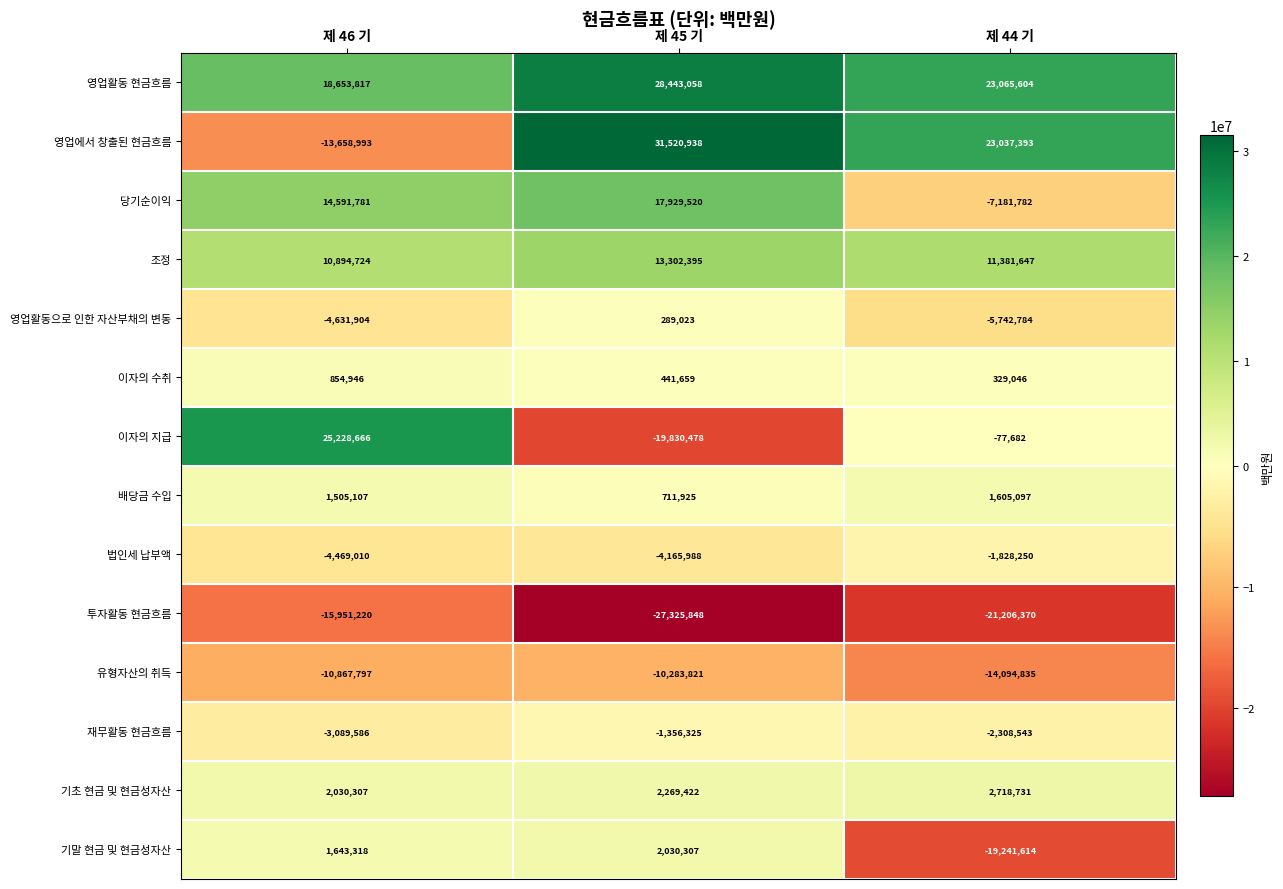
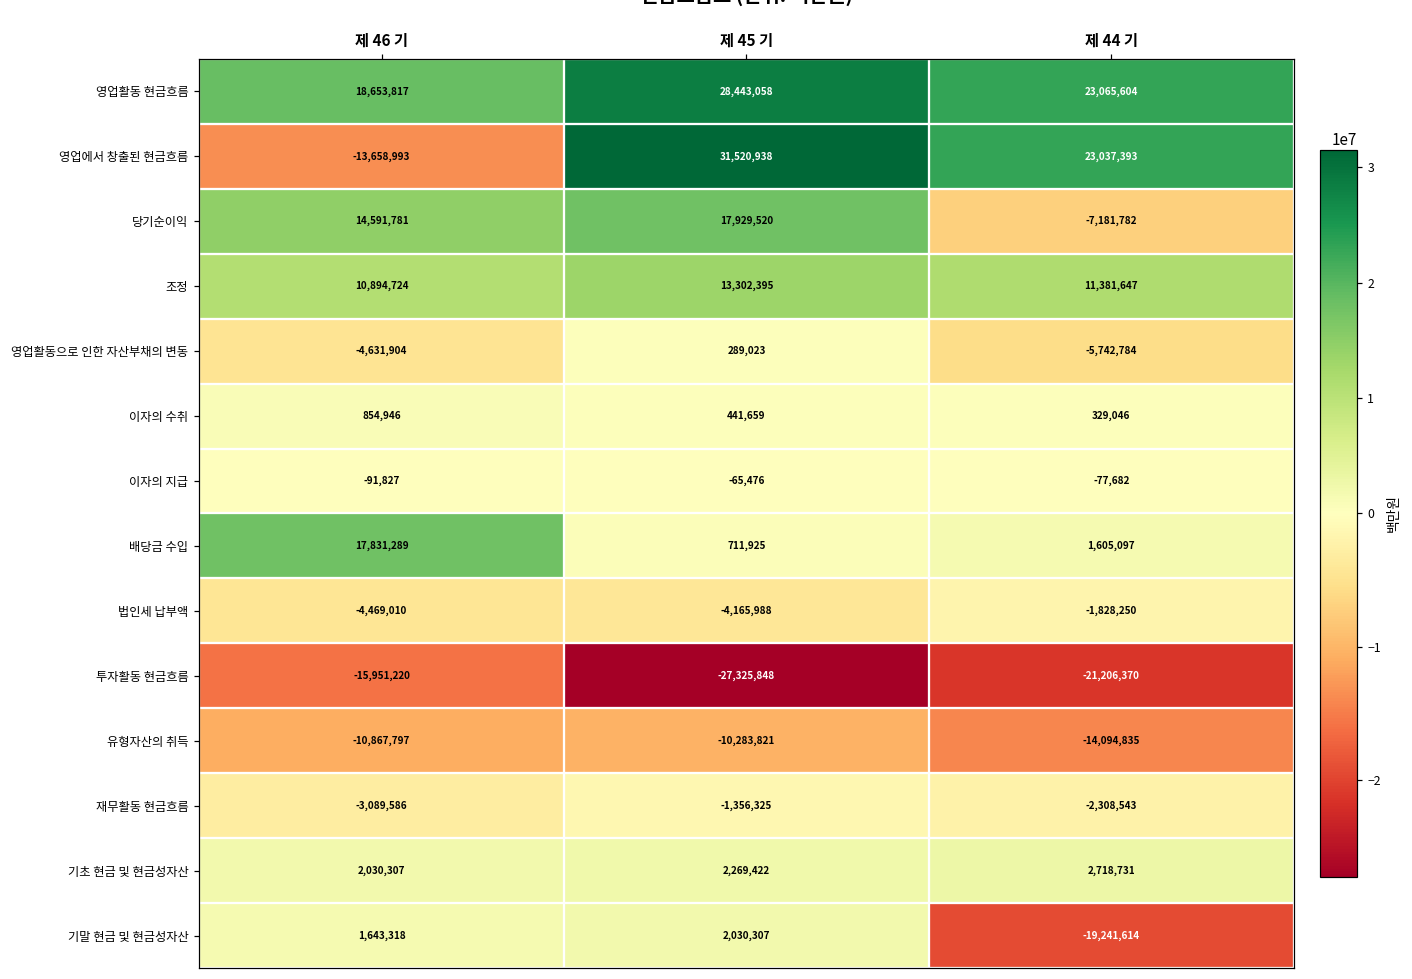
이자의 지급, 제 46 기: 25,228,666 -> -91,827
이자의 지급, 제 45 기: -19,830,478 -> -65,476
배당금 수입, 제 46 기: 1,505,107 -> 17,831,289
